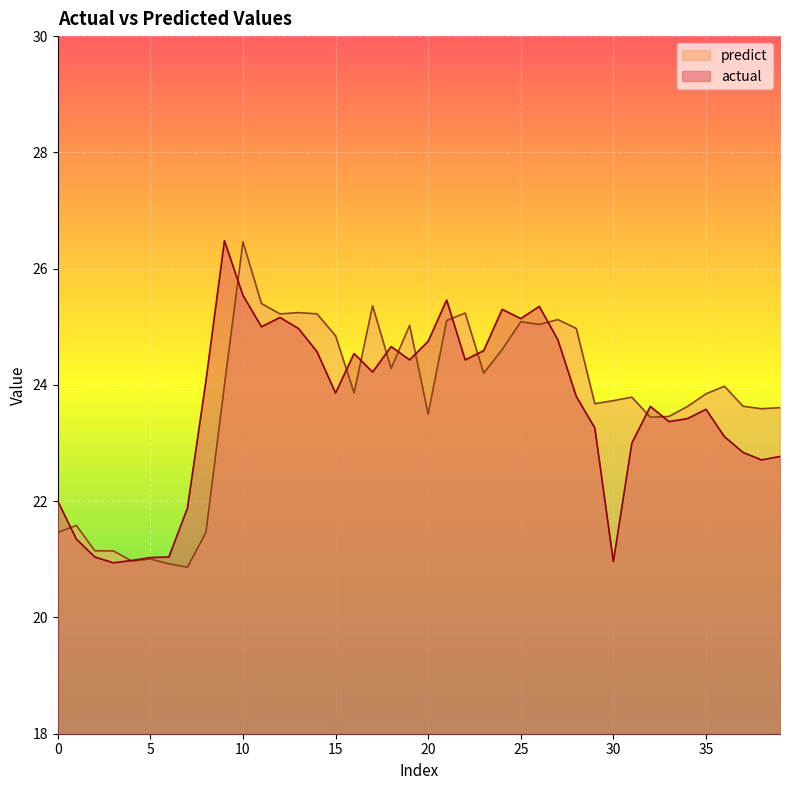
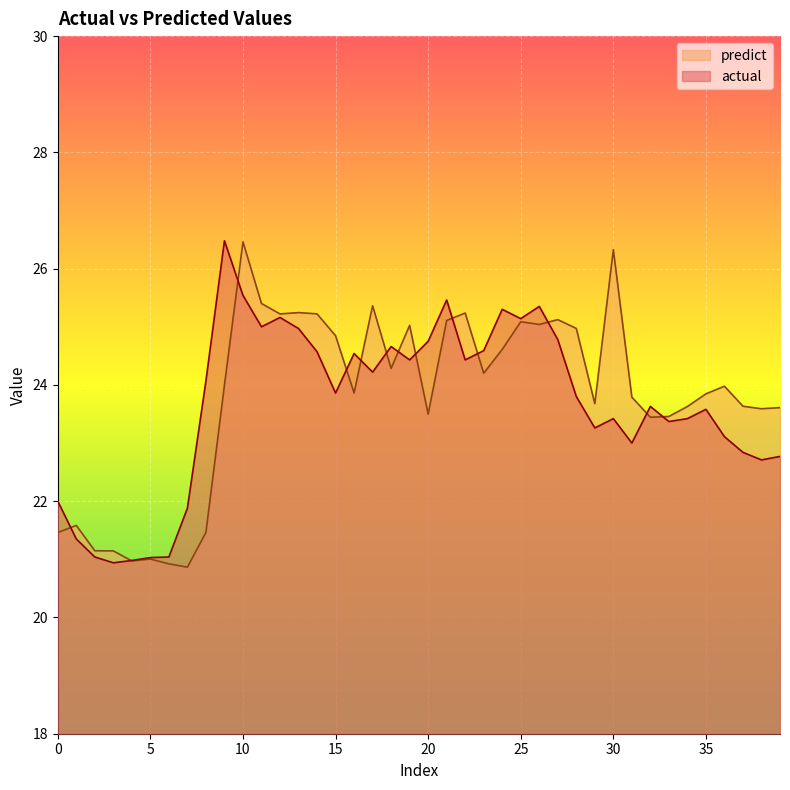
predict, 30: 23.7 -> 26.3
actual, 30: 21.0 -> 23.4
